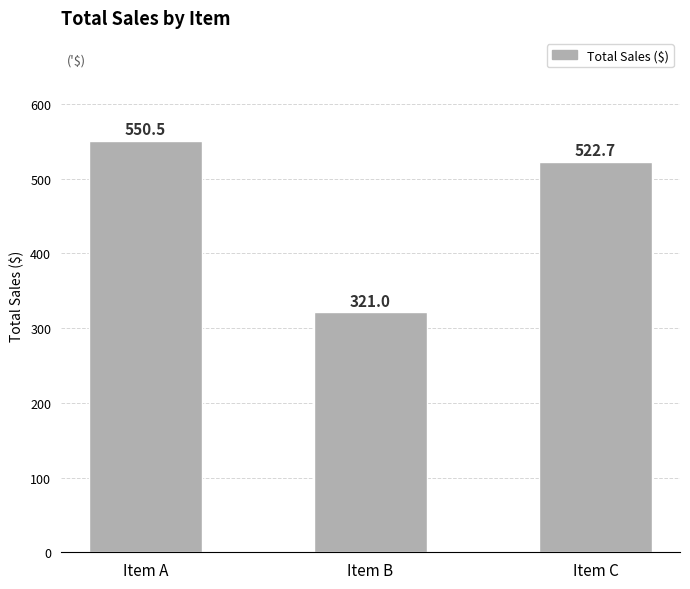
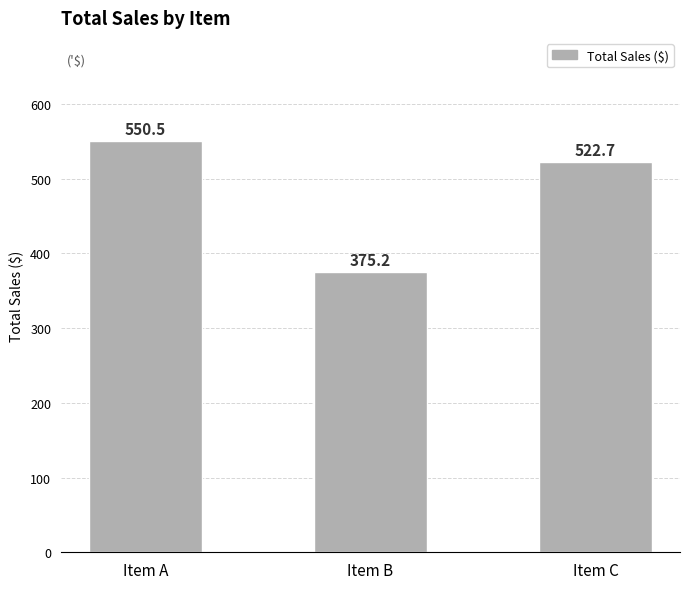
Item B: 321.0 -> 375.2
